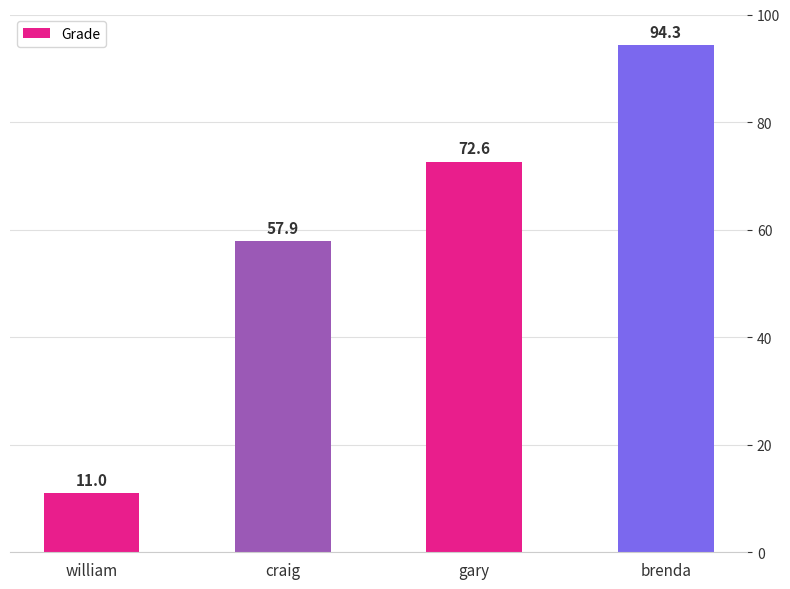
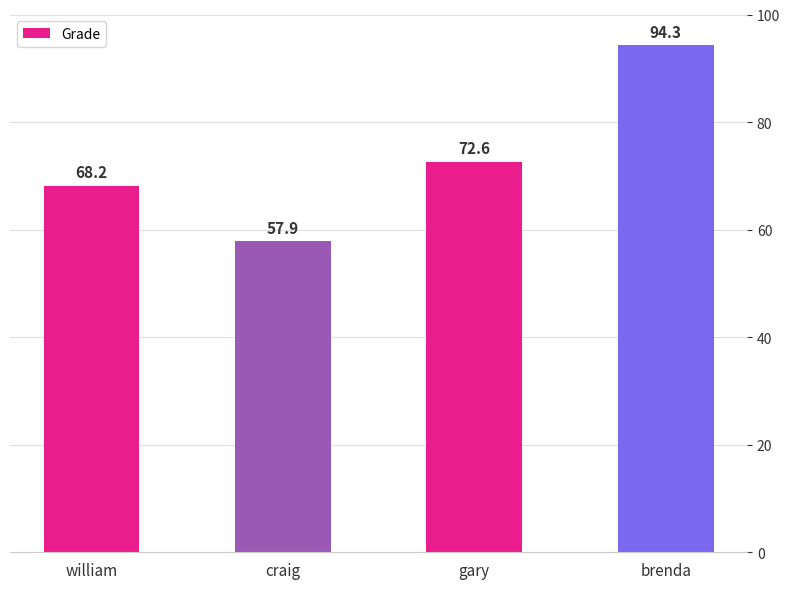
william: 11.0 -> 68.2
